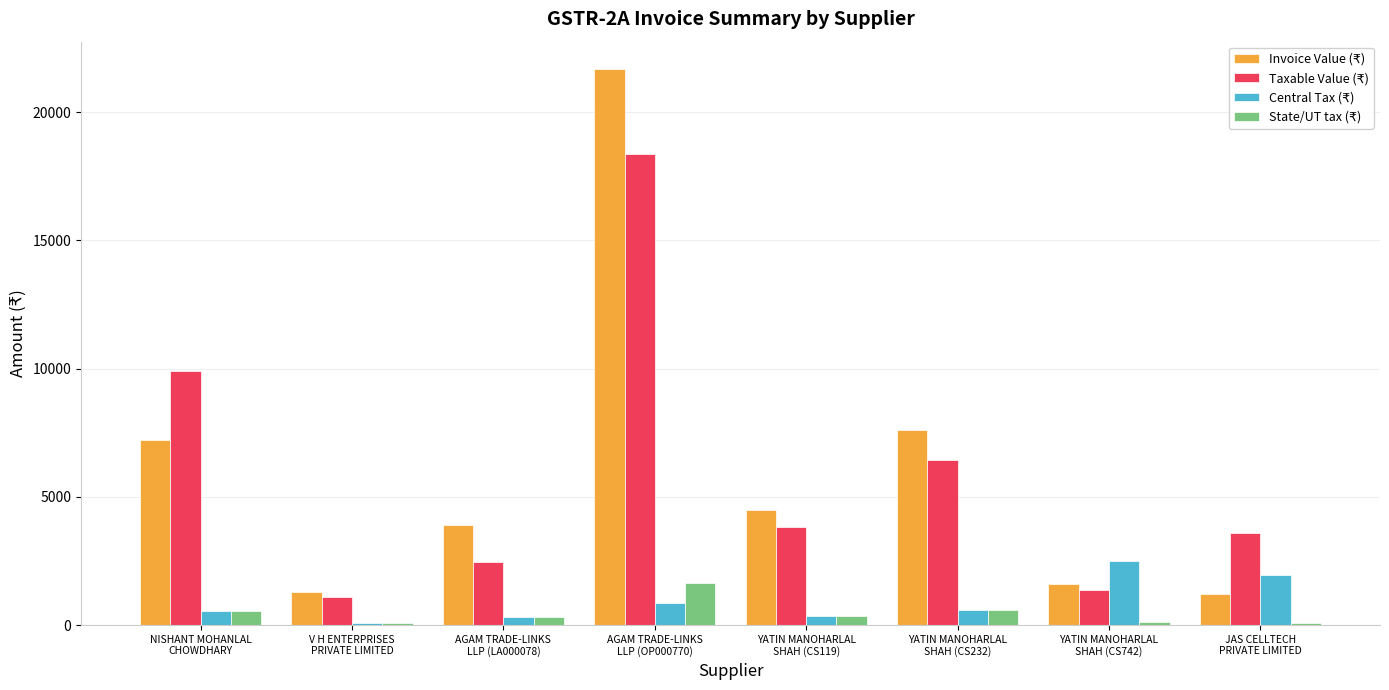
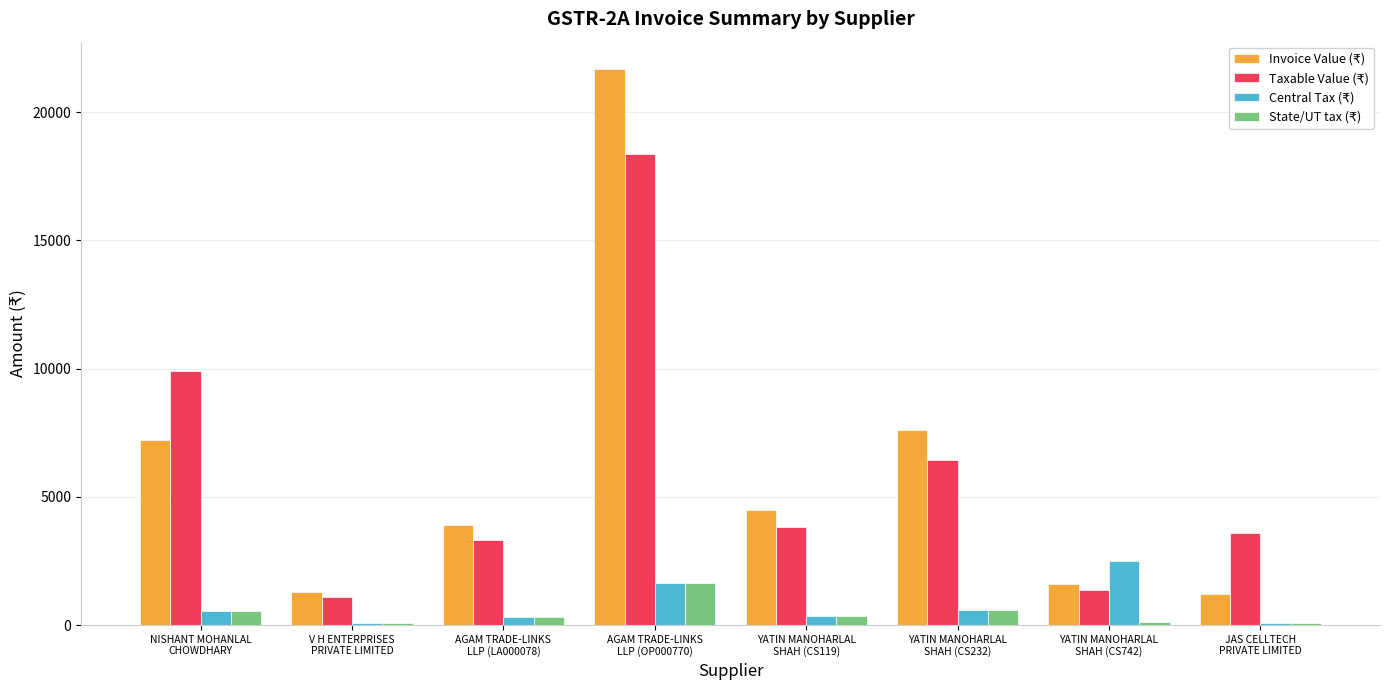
Taxable Value (₹), AGAM TRADE-LINKS LLP (LA000078): 2500 -> 3300
Central Tax (₹), AGAM TRADE-LINKS LLP (OP000770): 900 -> 1700
Central Tax (₹), JAS CELLTECH PRIVATE LIMITED: 1900 -> 100
